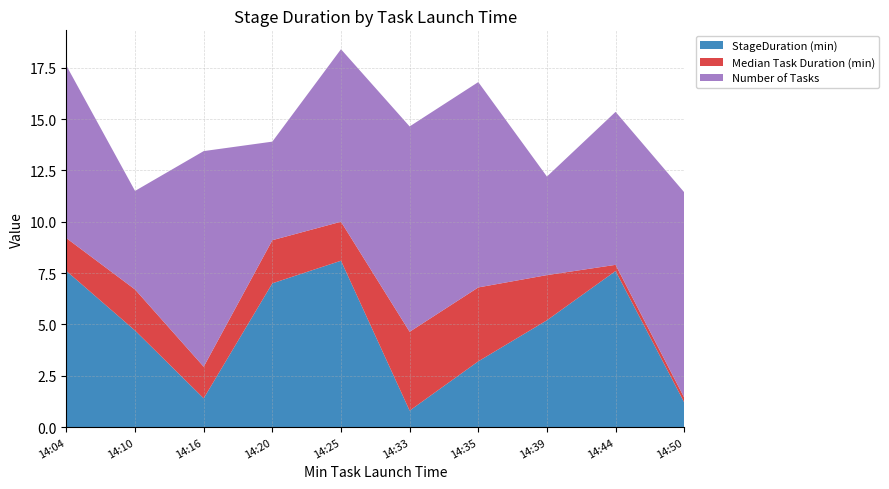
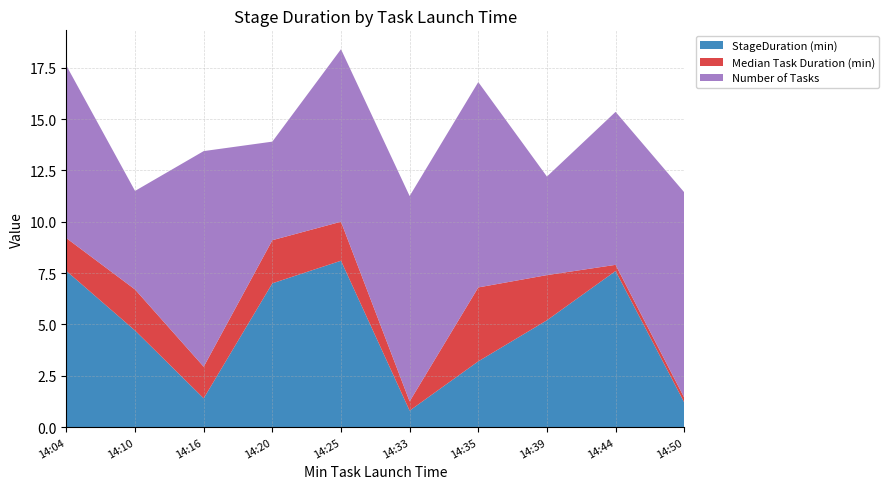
Median Task Duration (min), 14:33: 3.8 -> 0.4
